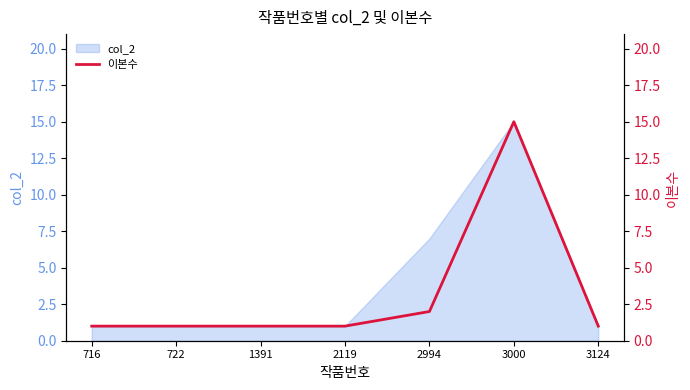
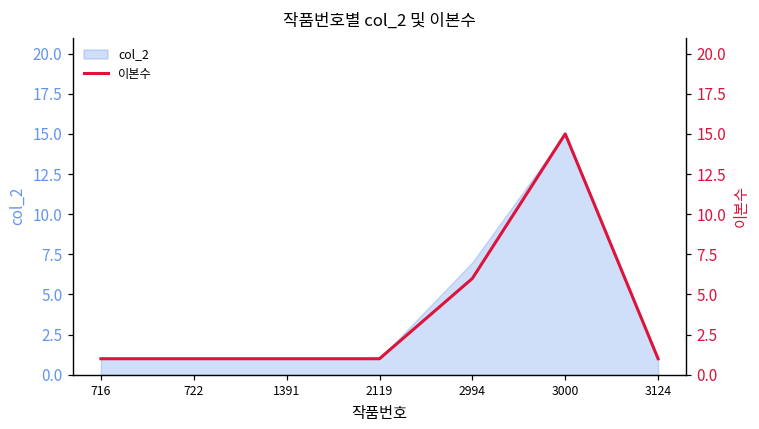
이본수, 2994: 2 -> 6
